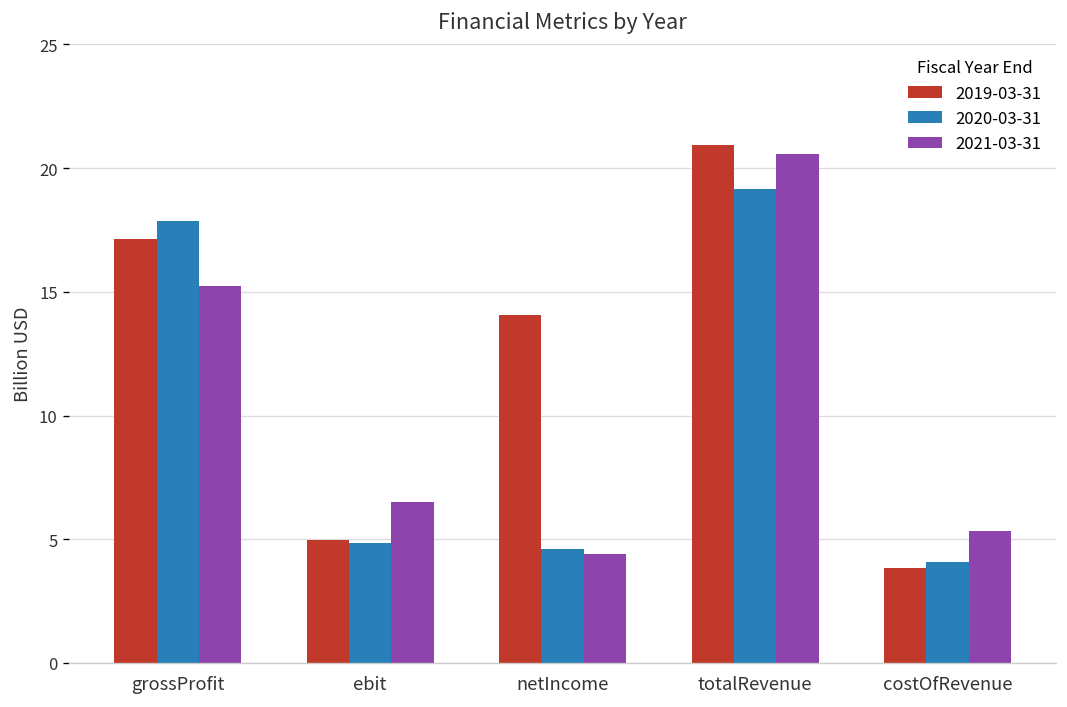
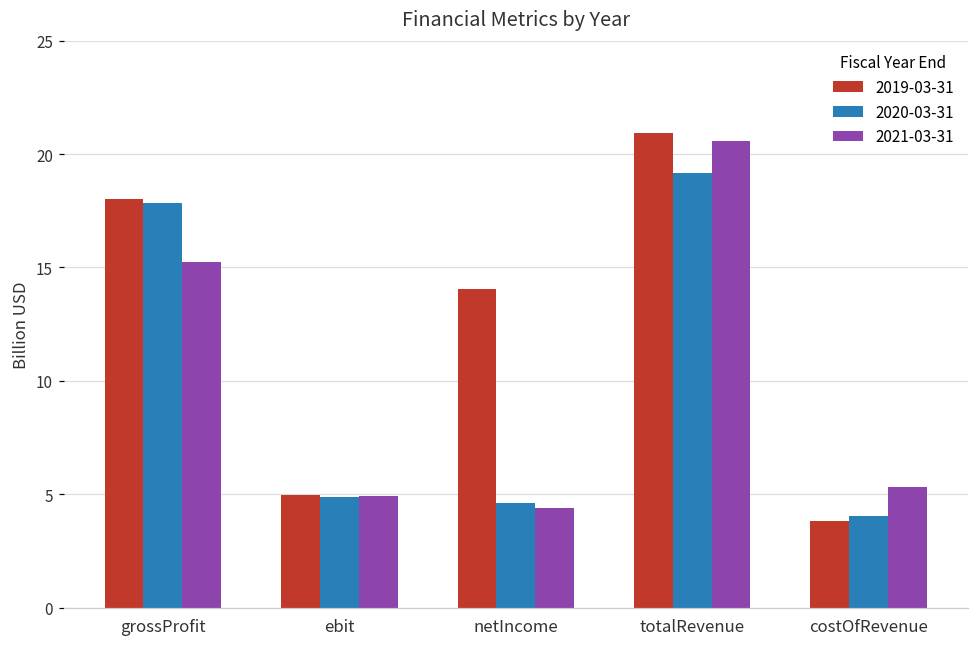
2019-03-31, grossProfit: 17.1 -> 18.0
2021-03-31, ebit: 6.5 -> 4.9
